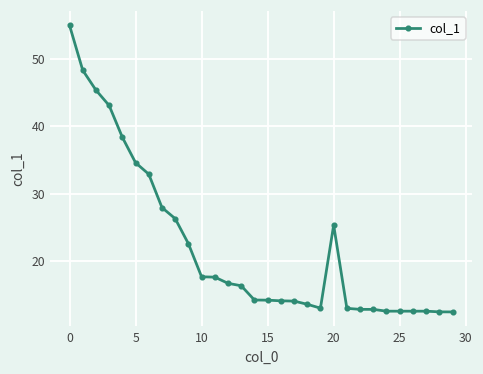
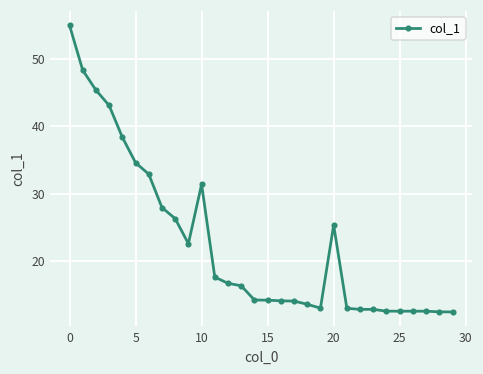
10: 18 -> 31
